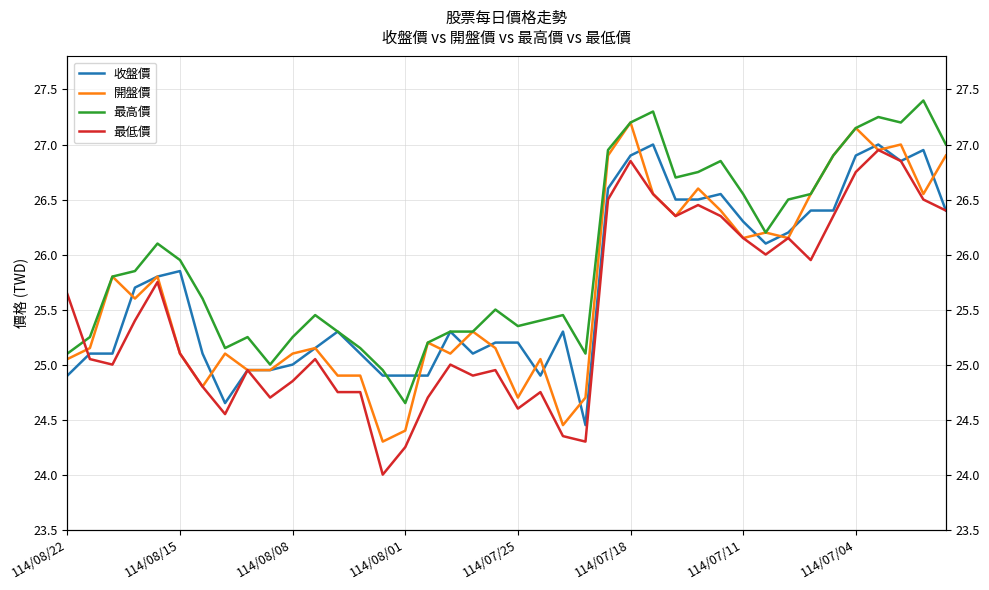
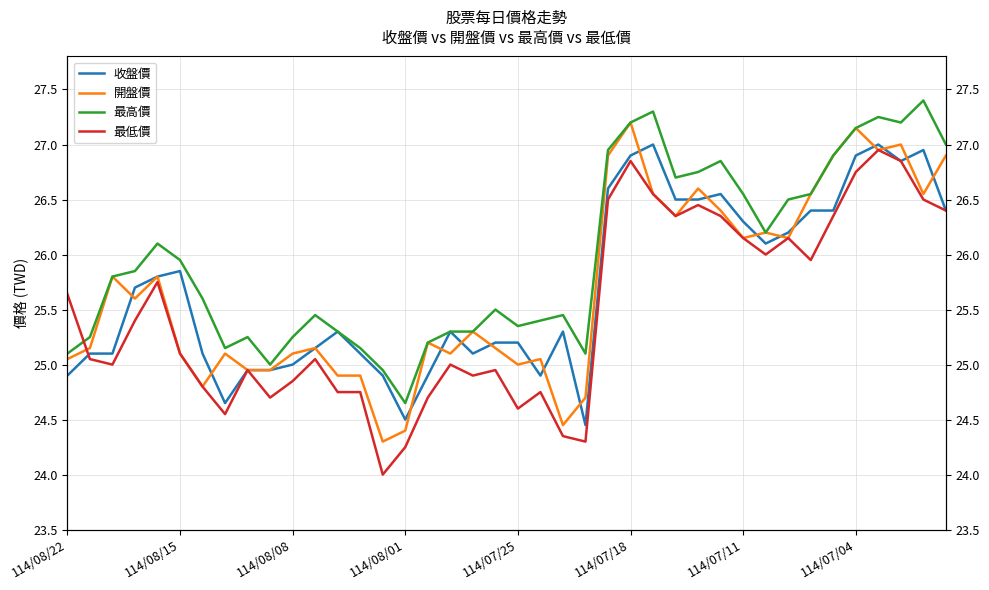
收盤價, 114/08/01: 24.9 -> 24.5
開盤價, 114/07/25: 24.7 -> 25.0
